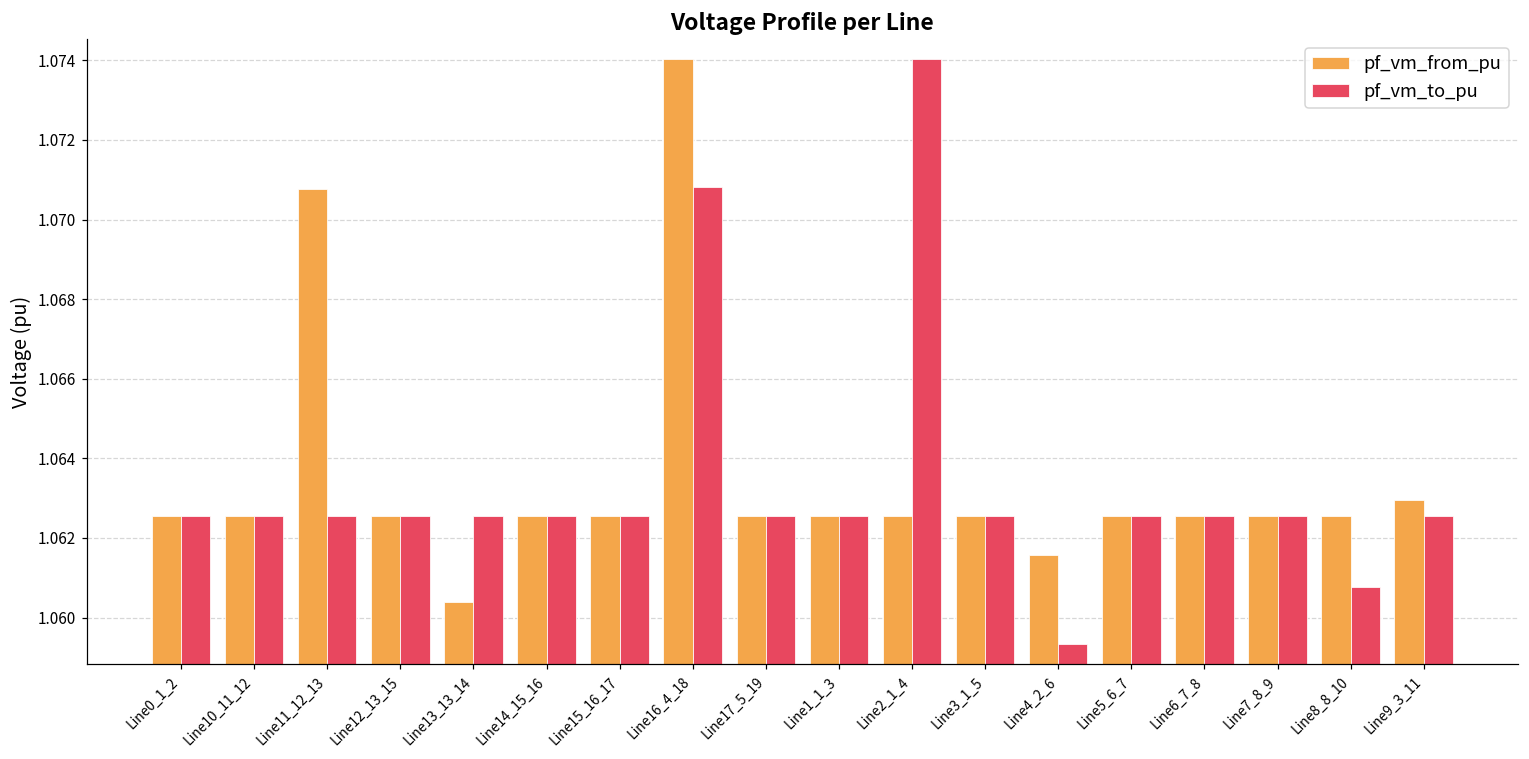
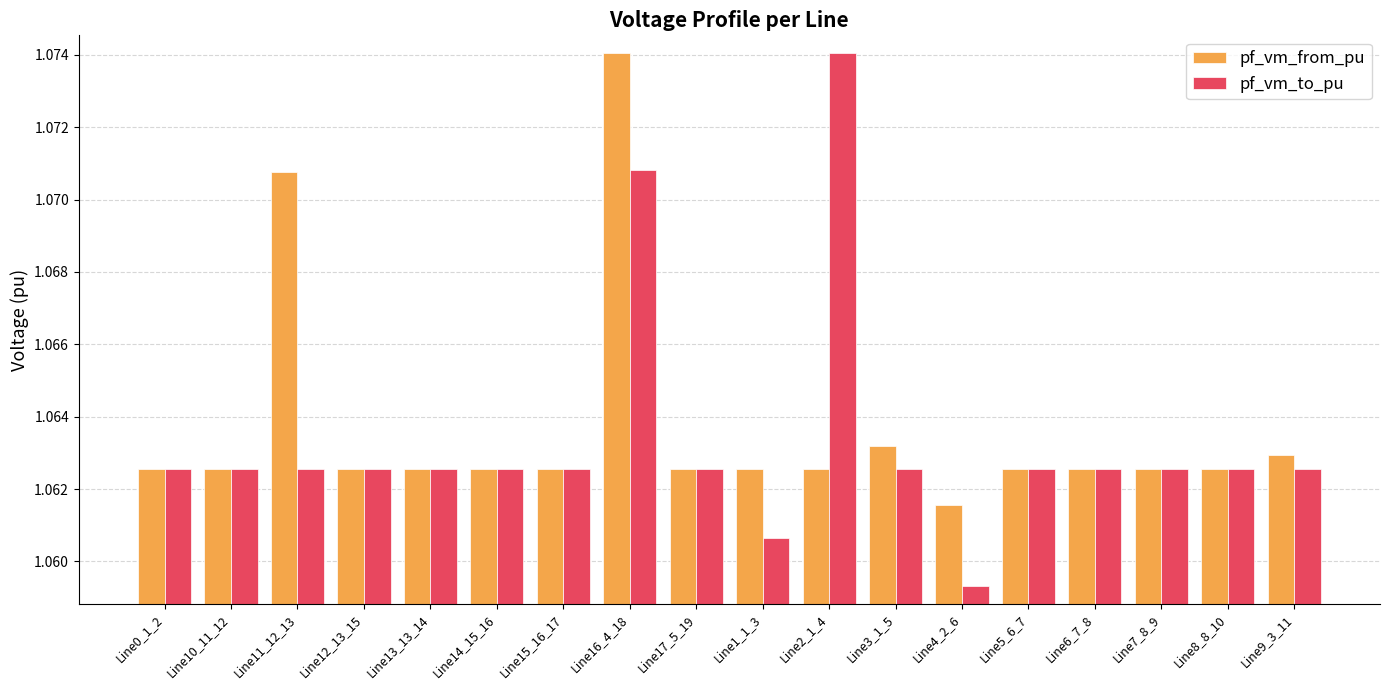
pf_vm_from_pu, Line13_13_14: 1.0604 -> 1.0625
pf_vm_to_pu, Line1_1_3: 1.0625 -> 1.0606
pf_vm_from_pu, Line3_1_5: 1.0625 -> 1.0632
pf_vm_to_pu, Line8_8_10: 1.0608 -> 1.0625
